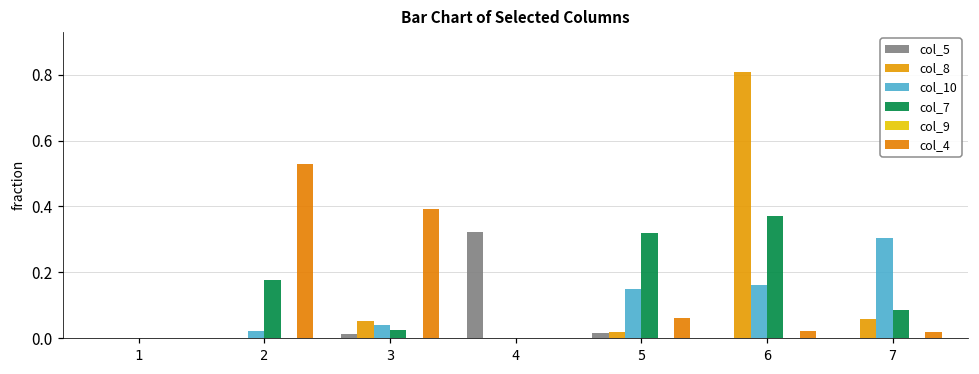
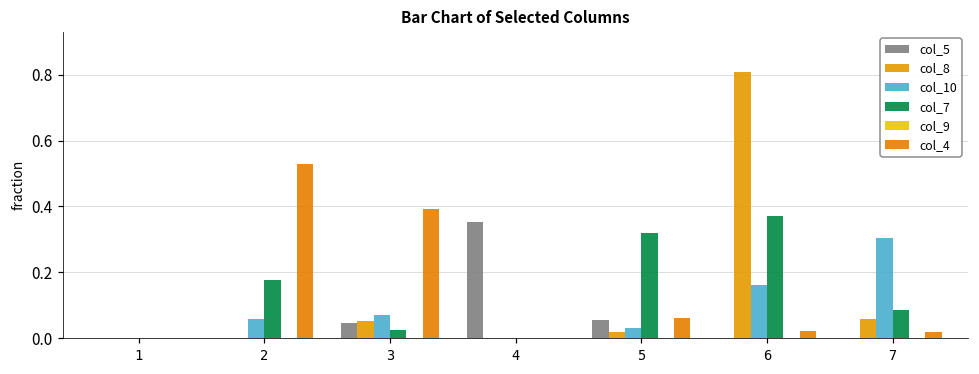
col_10, 2: 0.02 -> 0.06
col_5, 3: 0.01 -> 0.05
col_10, 3: 0.04 -> 0.07
col_5, 4: 0.32 -> 0.35
col_5, 5: 0.02 -> 0.05
col_10, 5: 0.15 -> 0.03
